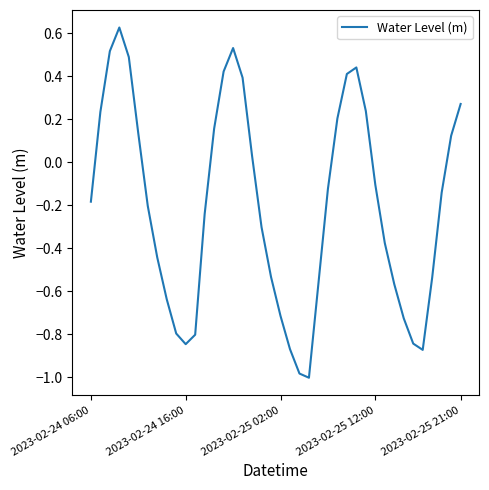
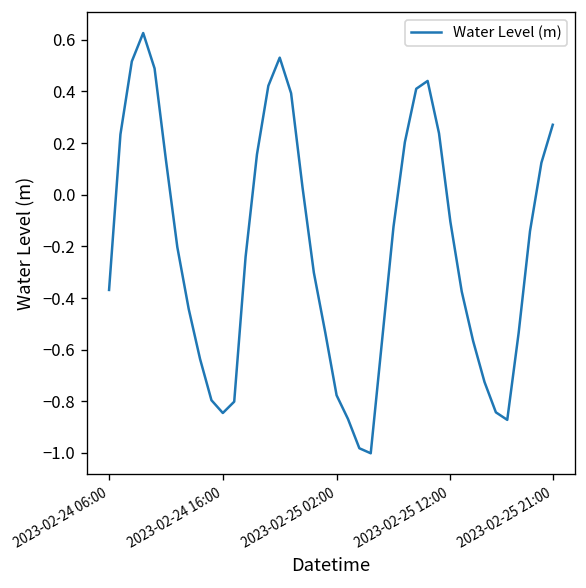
2023-02-24 06:00: -0.18 -> -0.37
2023-02-25 02:00: -0.71 -> -0.78
